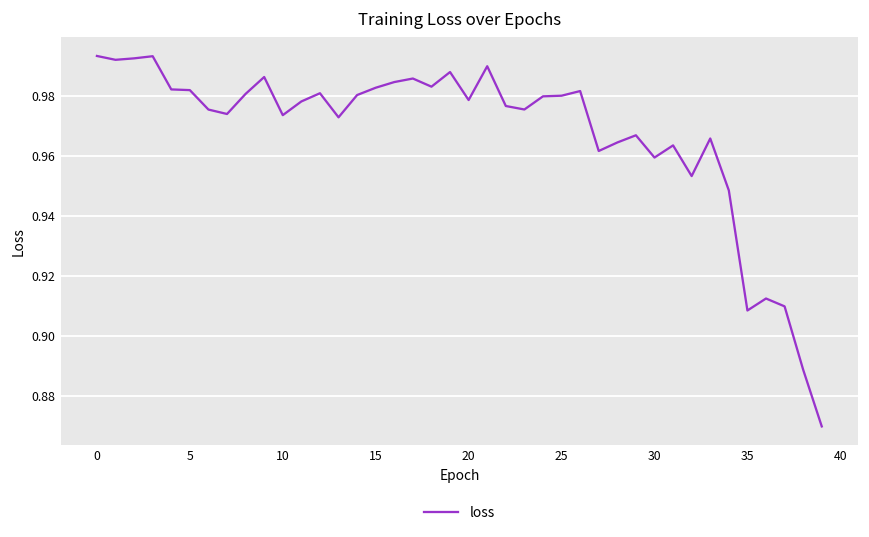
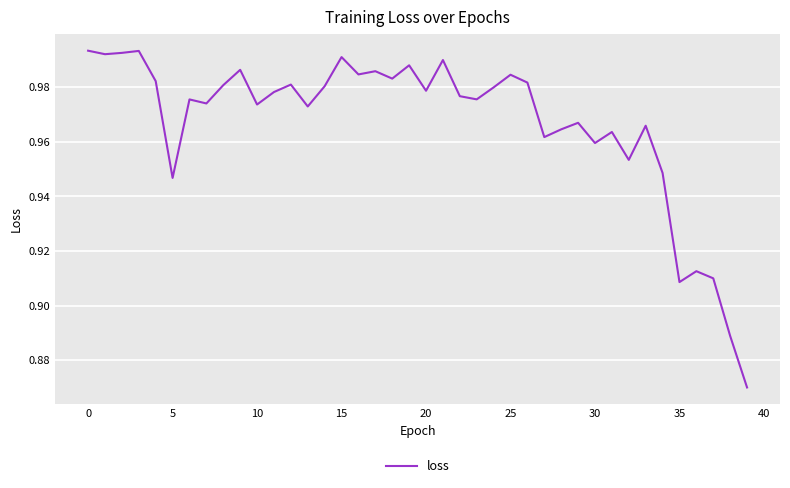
5: 0.982 -> 0.947
15: 0.983 -> 0.991
25: 0.980 -> 0.985
